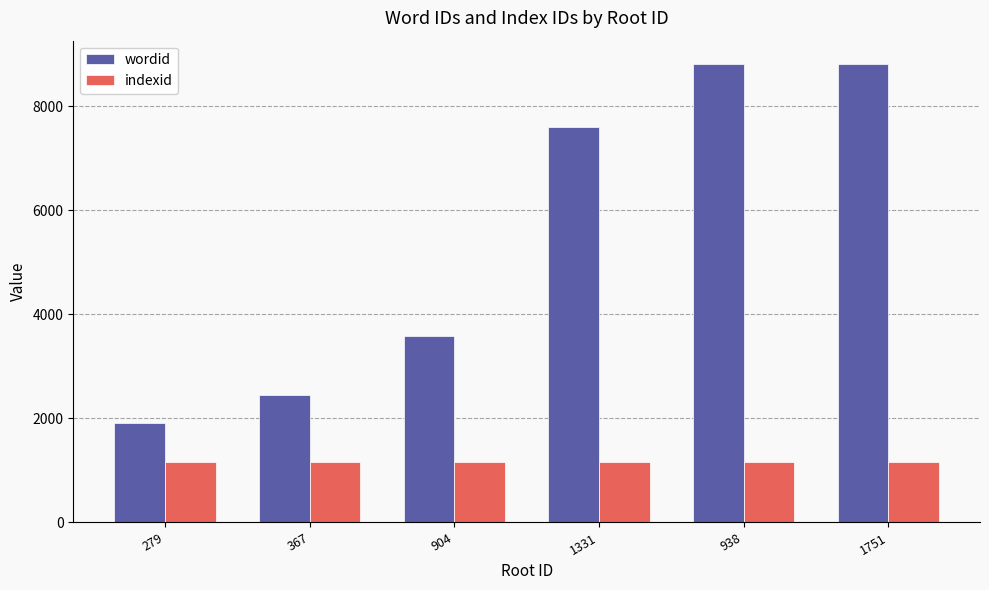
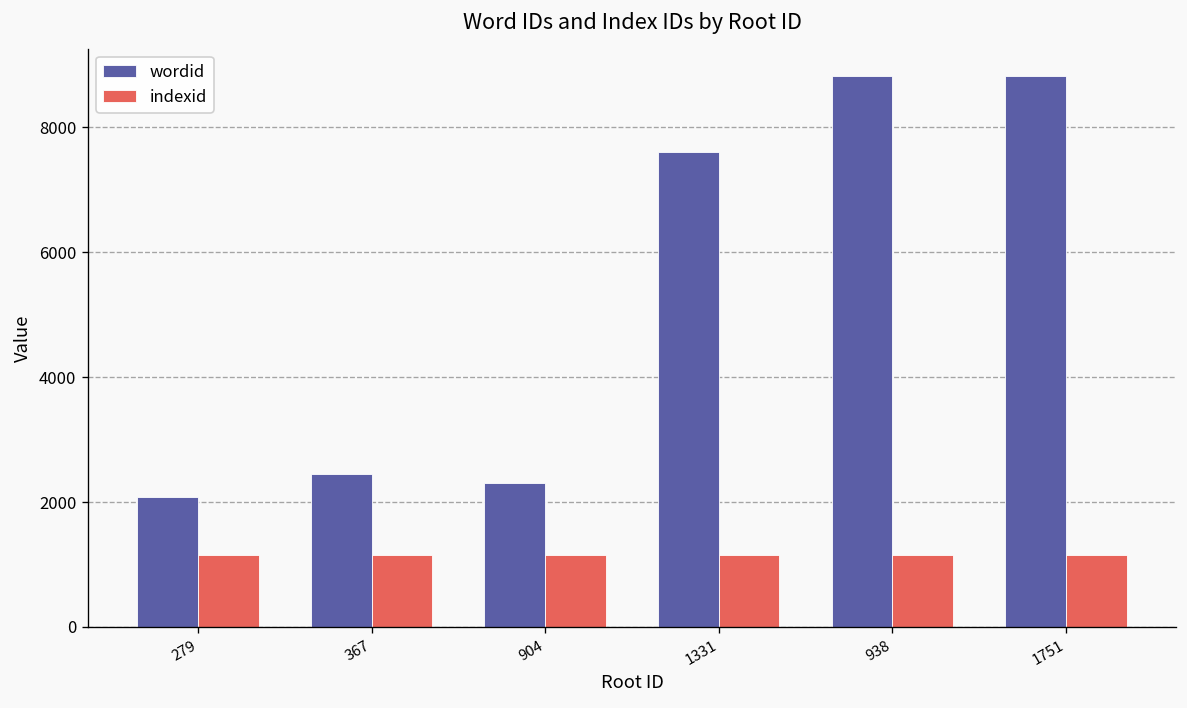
wordid, 279: 1900 -> 2100
wordid, 904: 3600 -> 2300
